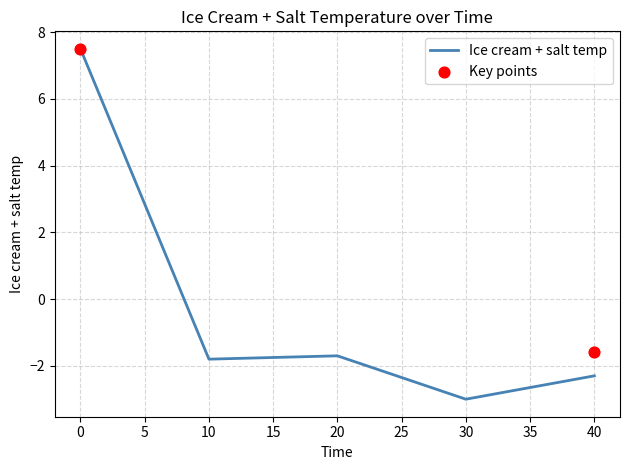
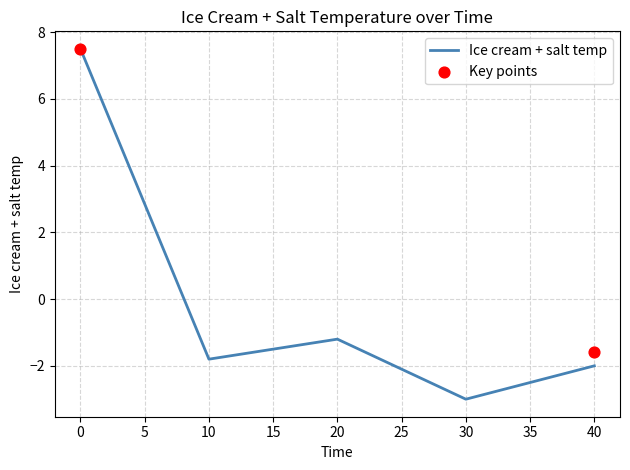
Ice cream + salt temp, 20: -1.7 -> -1.2
Ice cream + salt temp, 40: -2.3 -> -2.0
